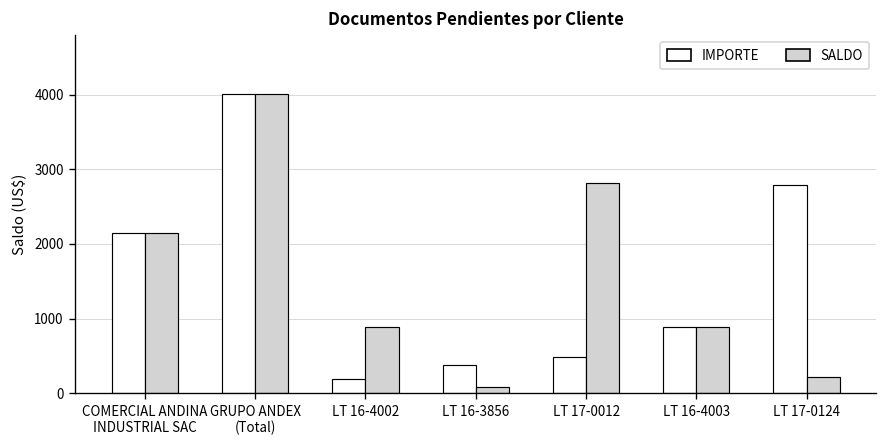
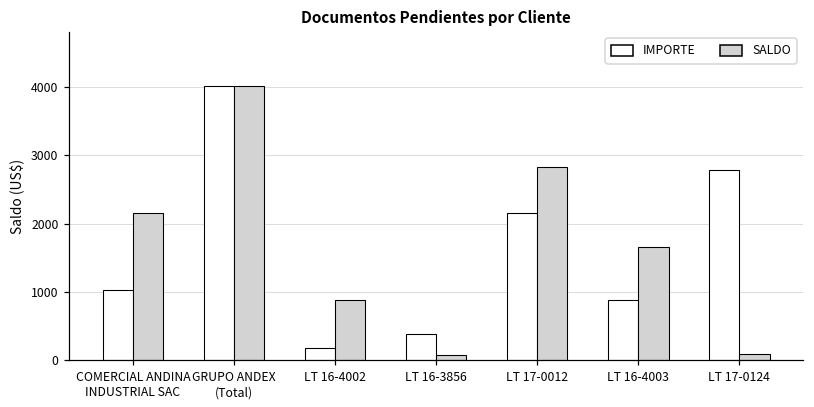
IMPORTE, COMERCIAL ANDINA INDUSTRIAL SAC: 2200 -> 1000
IMPORTE, LT 17-0012: 500 -> 2200
SALDO, LT 16-4003: 900 -> 1700
SALDO, LT 17-0124: 200 -> 100
